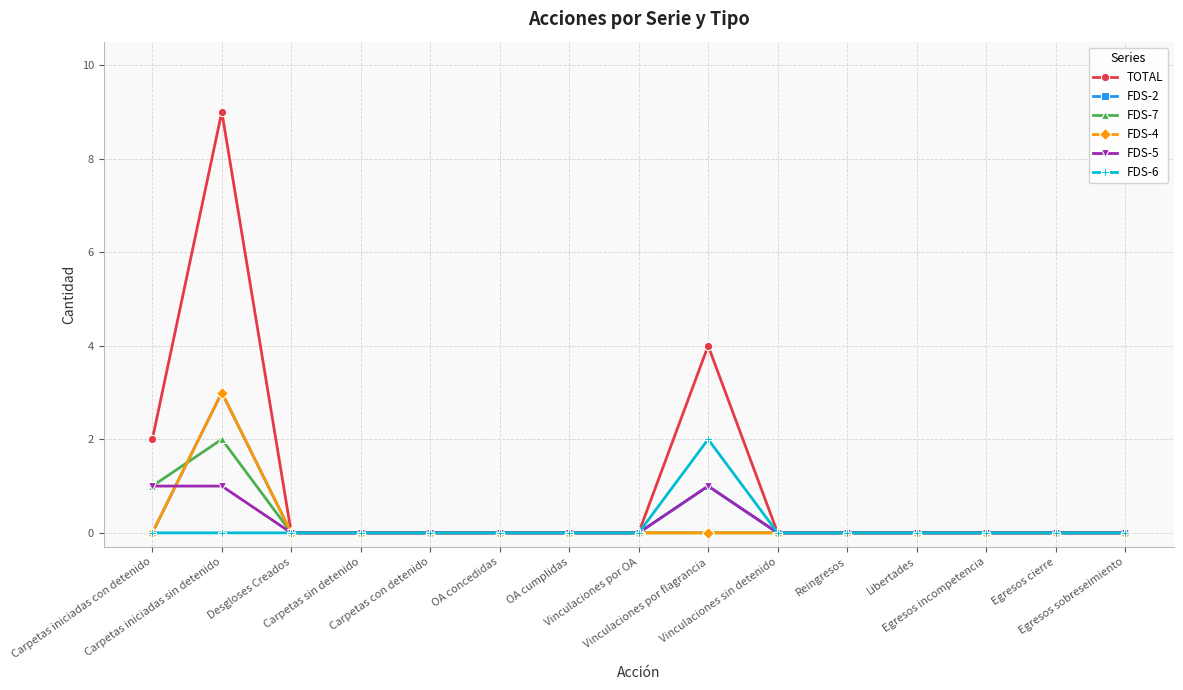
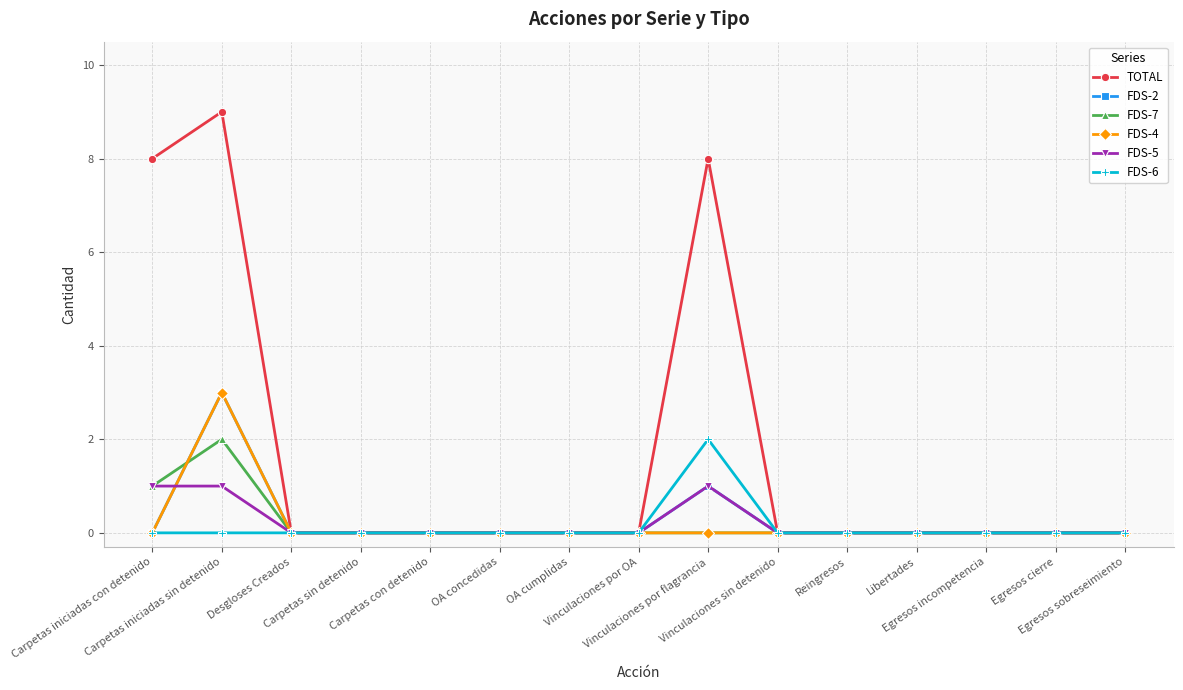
TOTAL, Carpetas iniciadas con detenido: 2 -> 8
TOTAL, Vinculaciones por flagrancia: 4 -> 8
